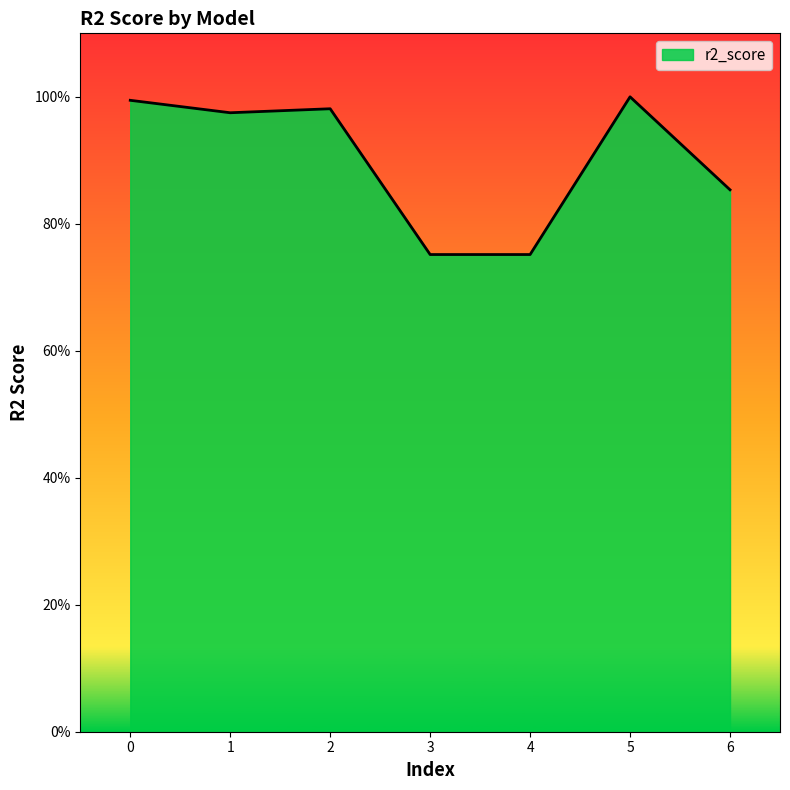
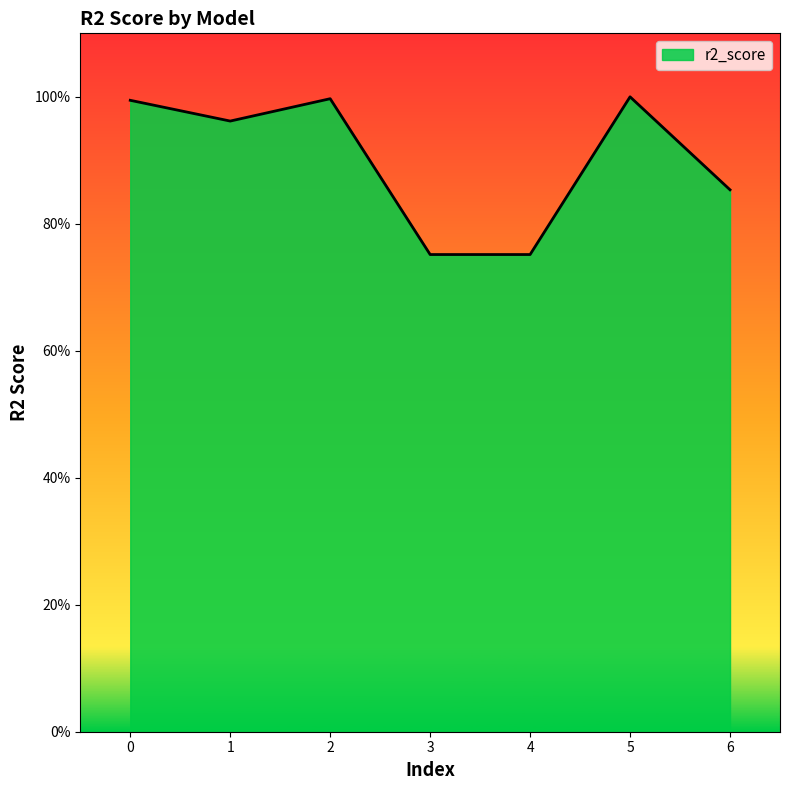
1: 97% -> 96%
2: 98% -> 100%
